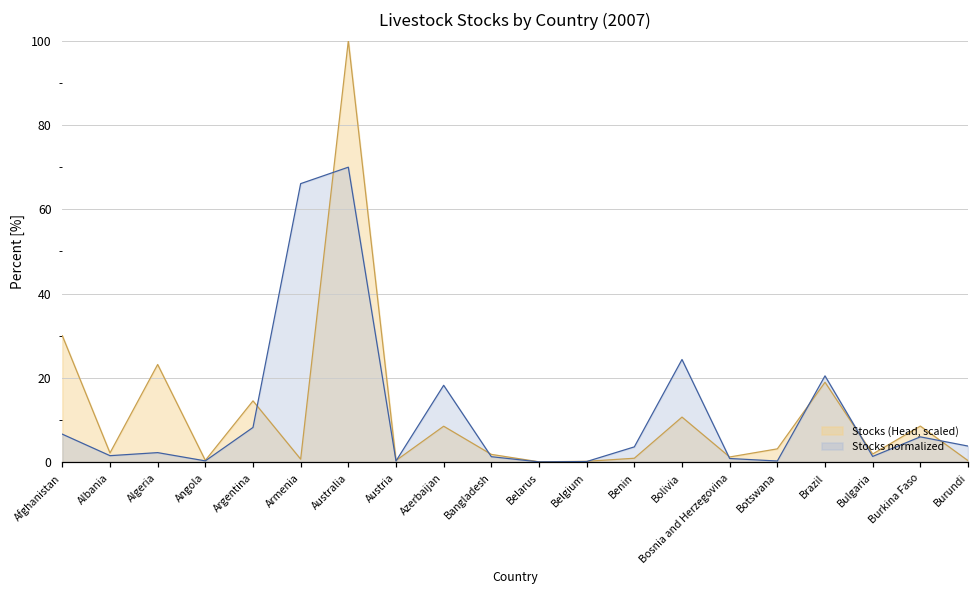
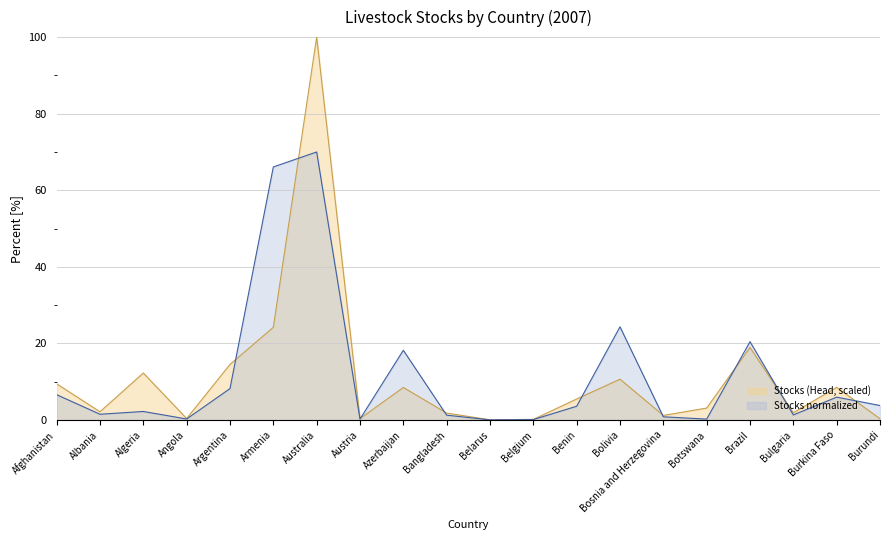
Stocks (Head, scaled), Afghanistan: 30 -> 9
Stocks (Head, scaled), Algeria: 23 -> 12
Stocks (Head, scaled), Armenia: 1 -> 24
Stocks (Head, scaled), Benin: 1 -> 5
